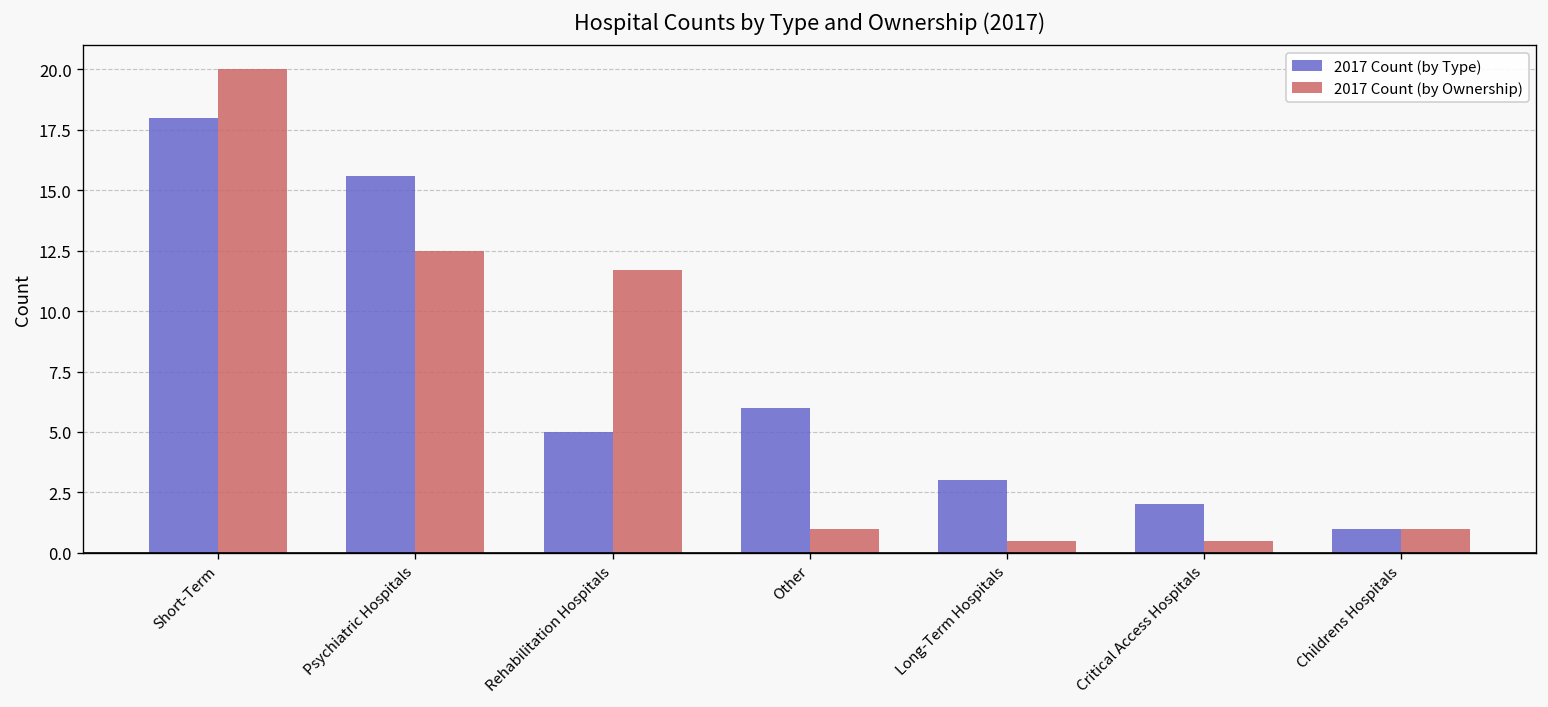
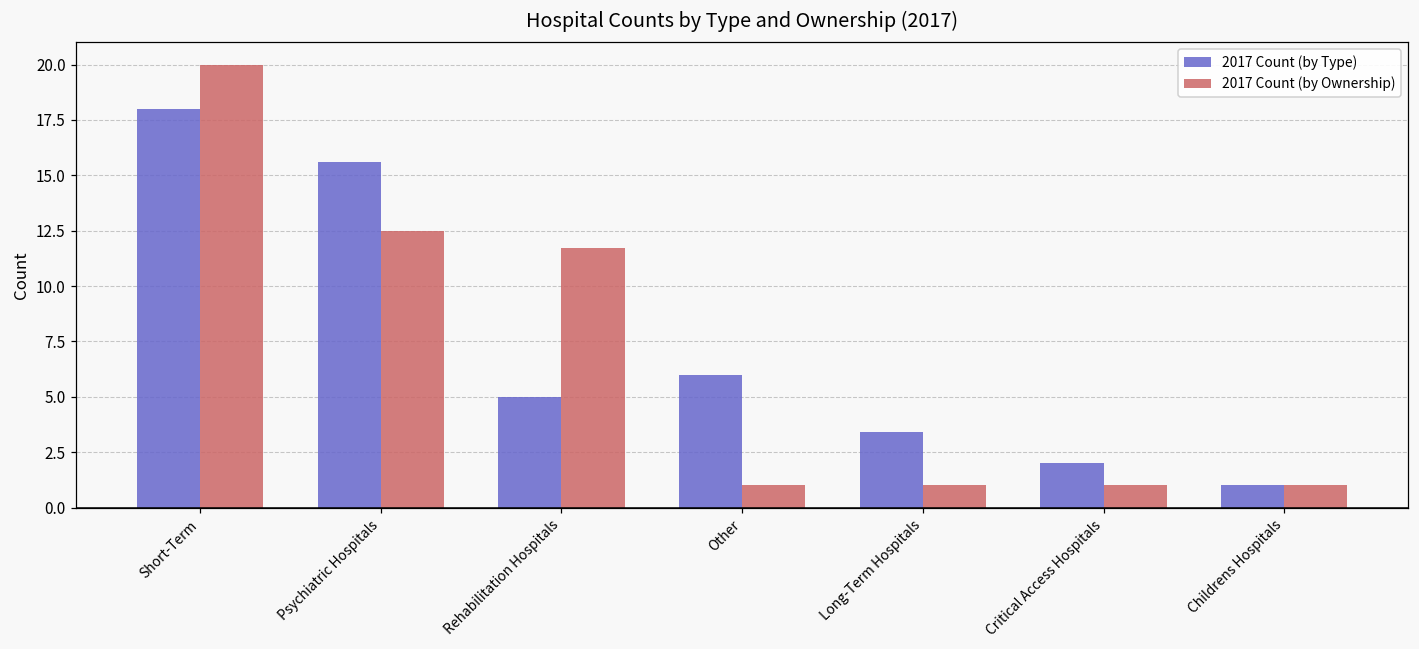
2017 Count (by Type), Long-Term Hospitals: 3.0 -> 3.4
2017 Count (by Ownership), Long-Term Hospitals: 0.5 -> 1.0
2017 Count (by Ownership), Critical Access Hospitals: 0.5 -> 1.0
